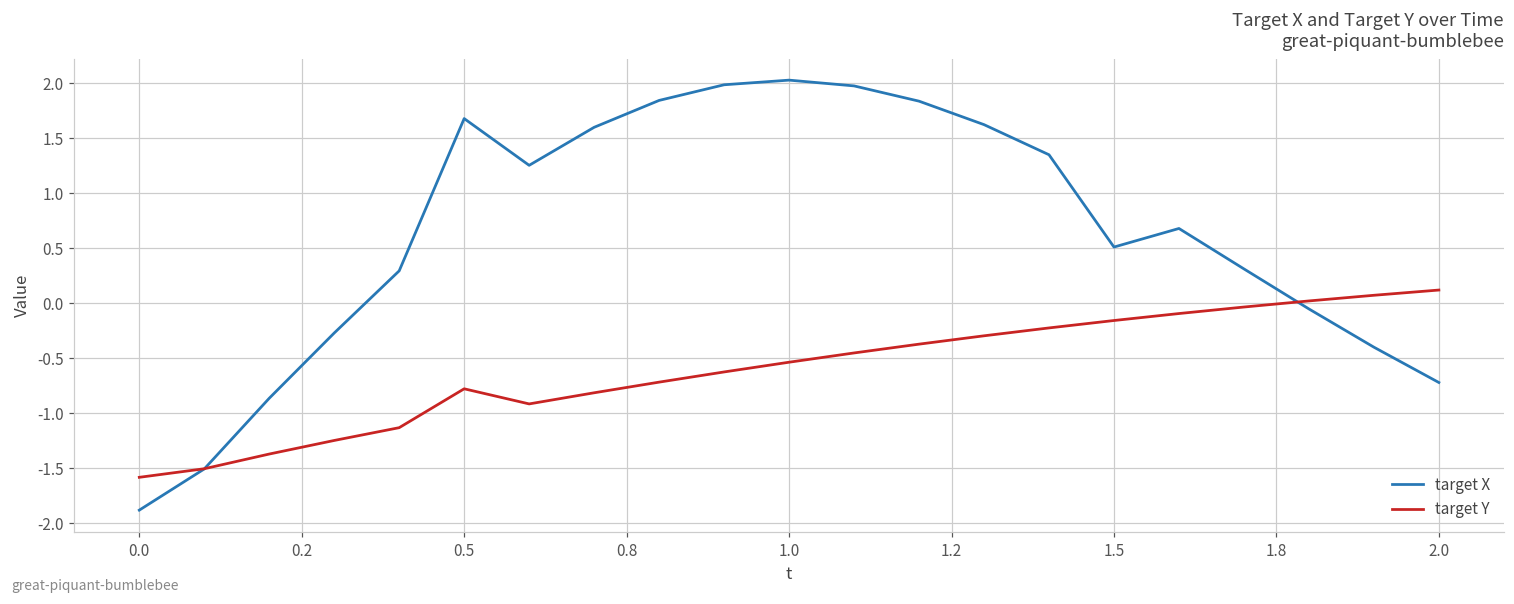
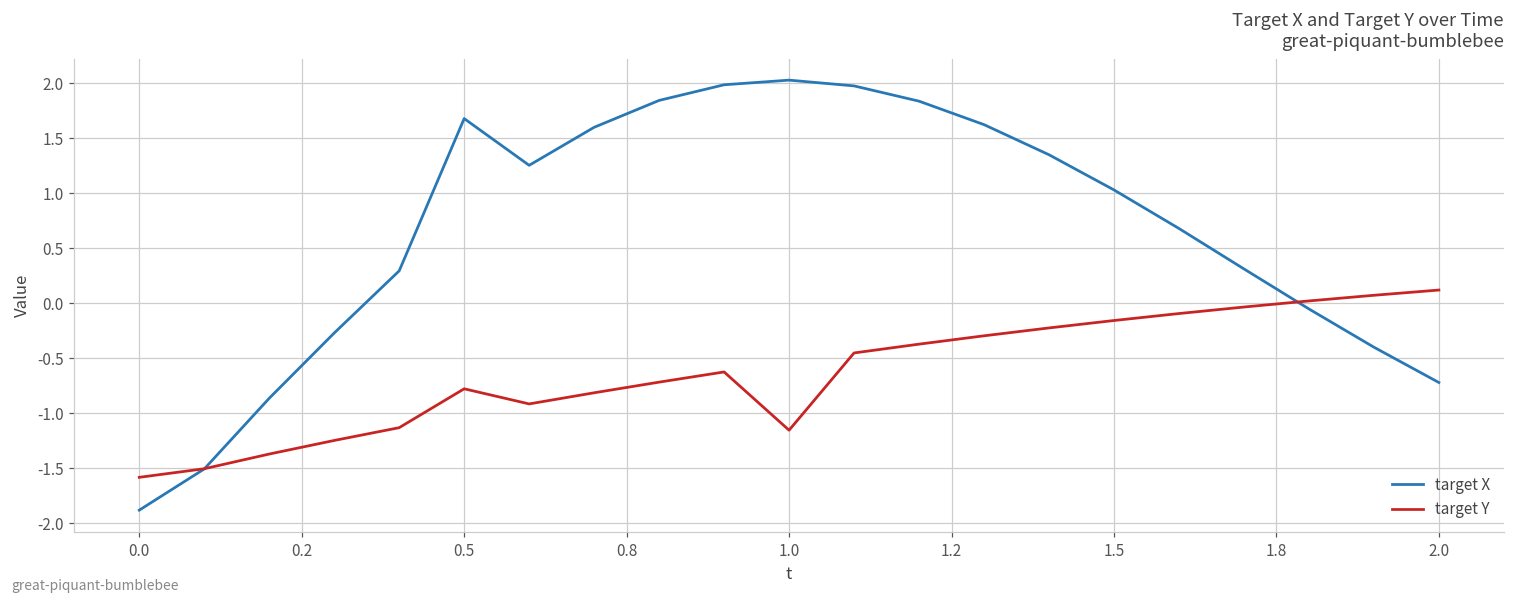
target Y, 1.0: -0.54 -> -1.15
target X, 1.5: 0.51 -> 1.03
